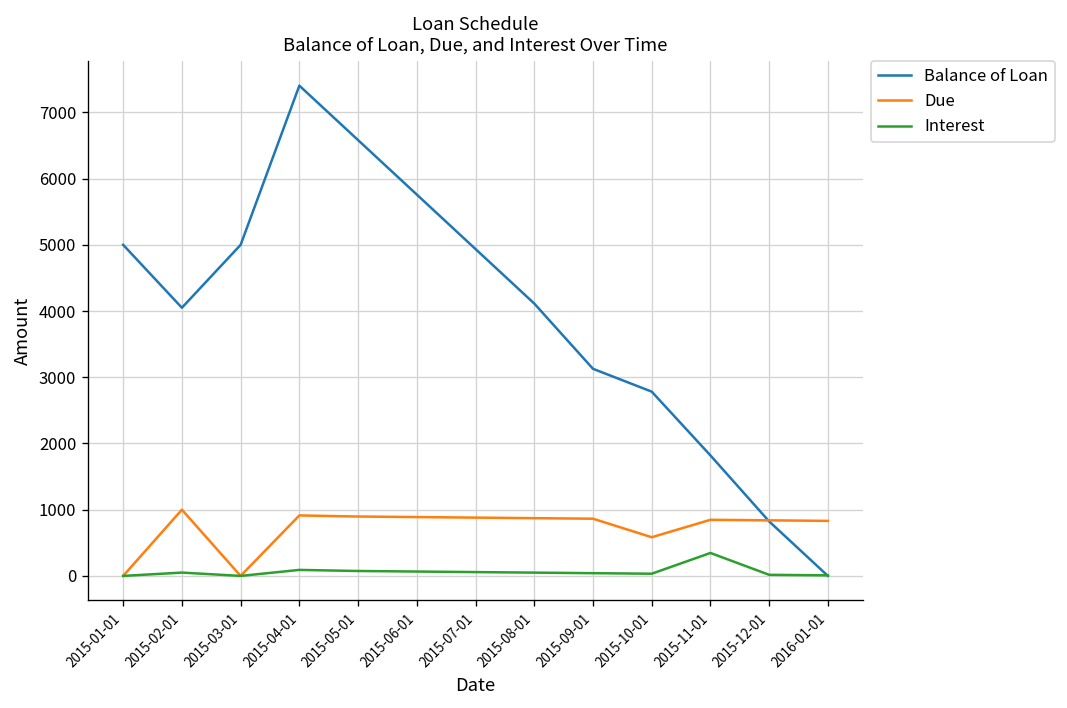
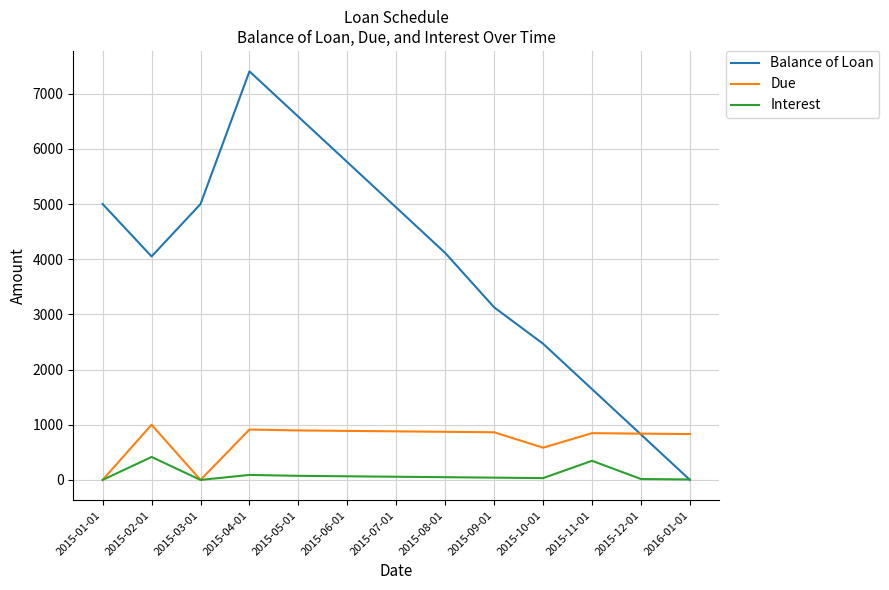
Interest, 2015-02-01: 100 -> 400
Balance of Loan, 2015-10-01: 2800 -> 2500
Balance of Loan, 2015-11-01: 1800 -> 1600
